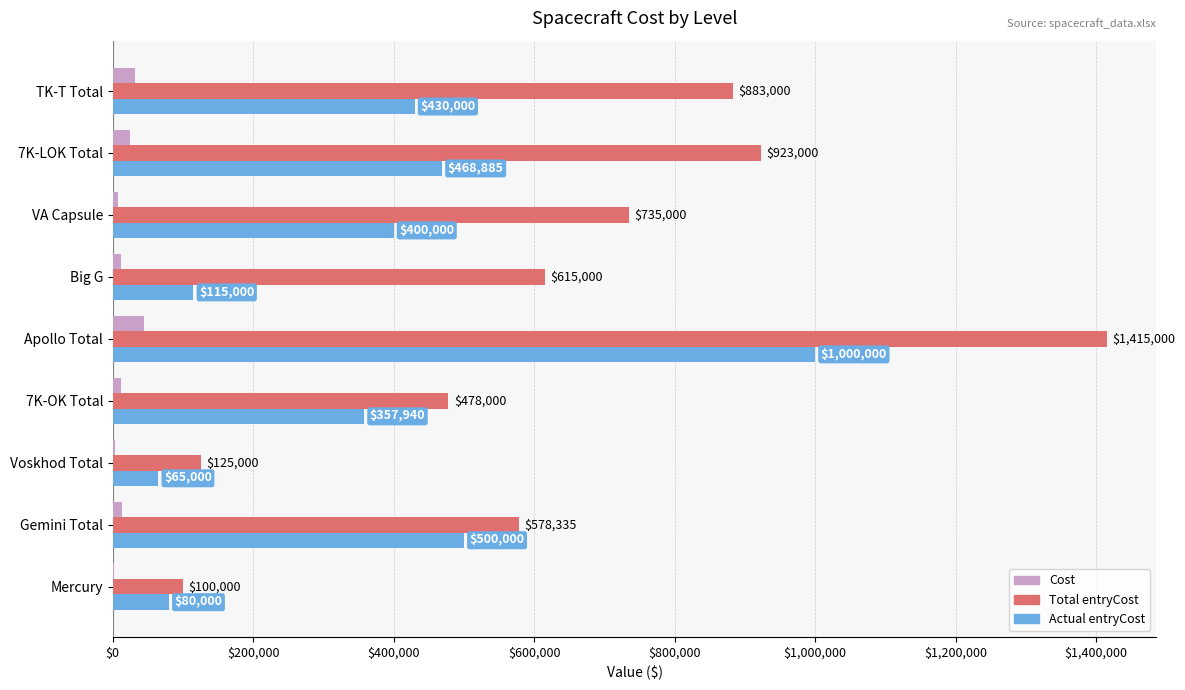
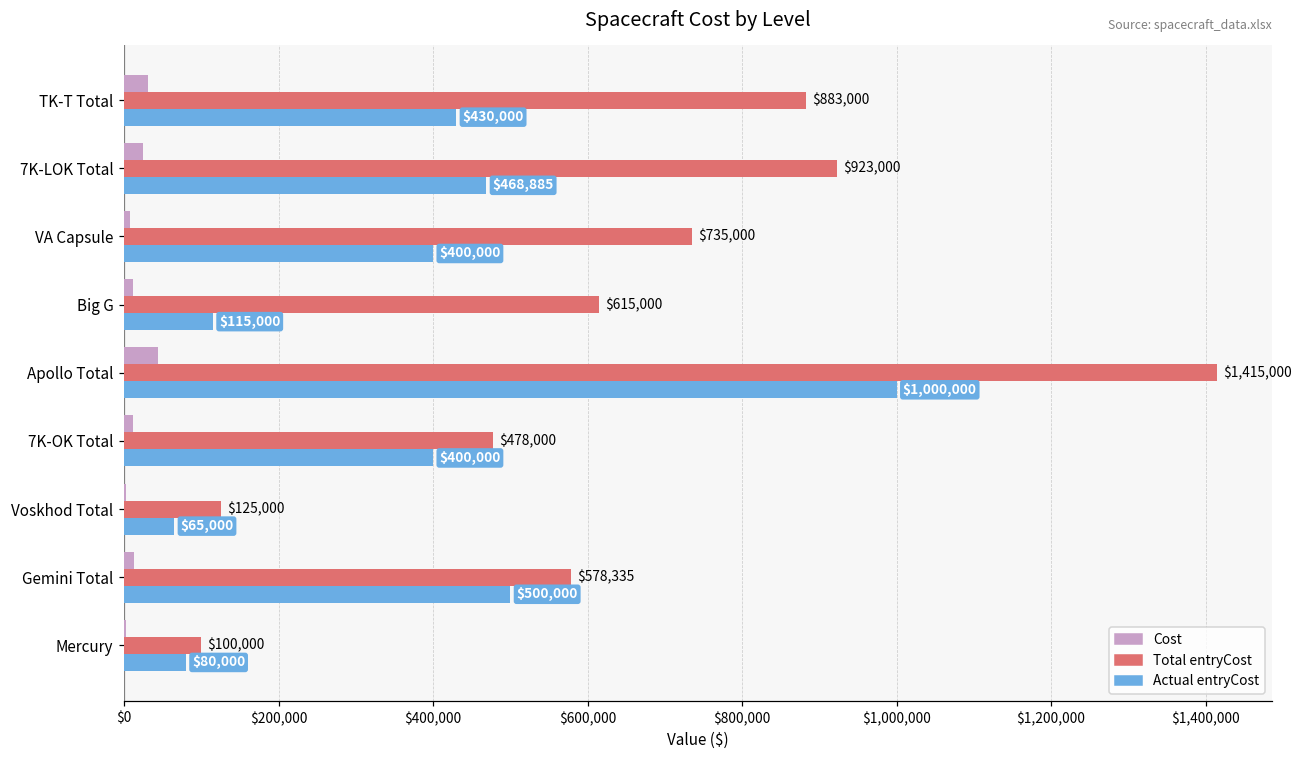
Actual entryCost, 7K-OK Total: $357,940 -> $400,000
